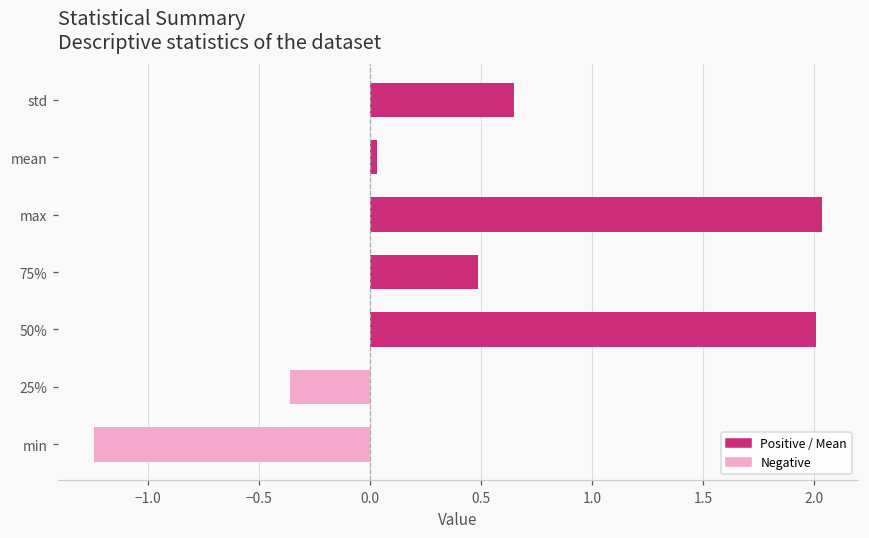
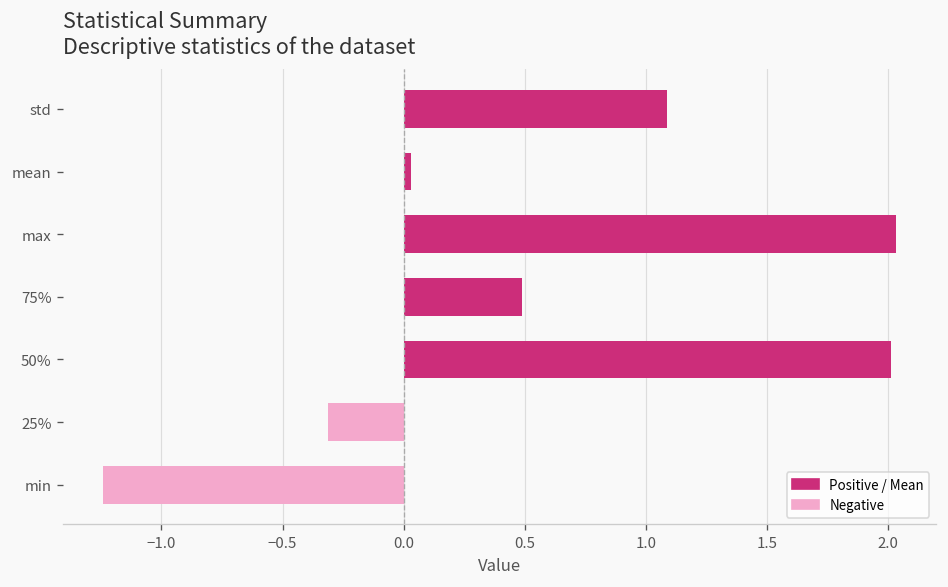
std: 0.65 -> 1.09
25%: -0.36 -> -0.31
